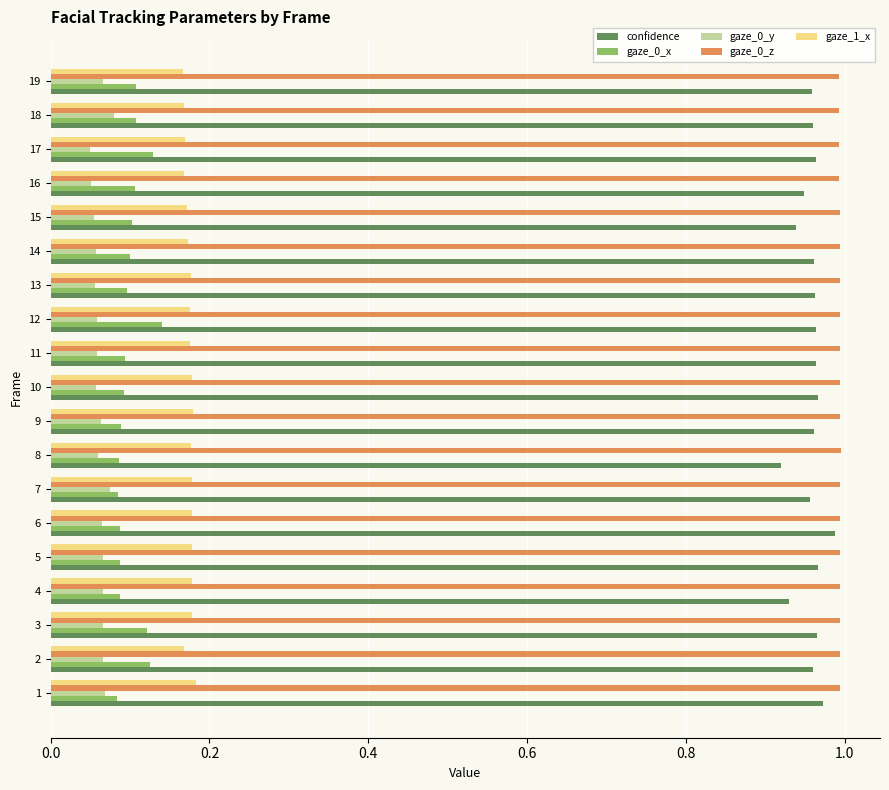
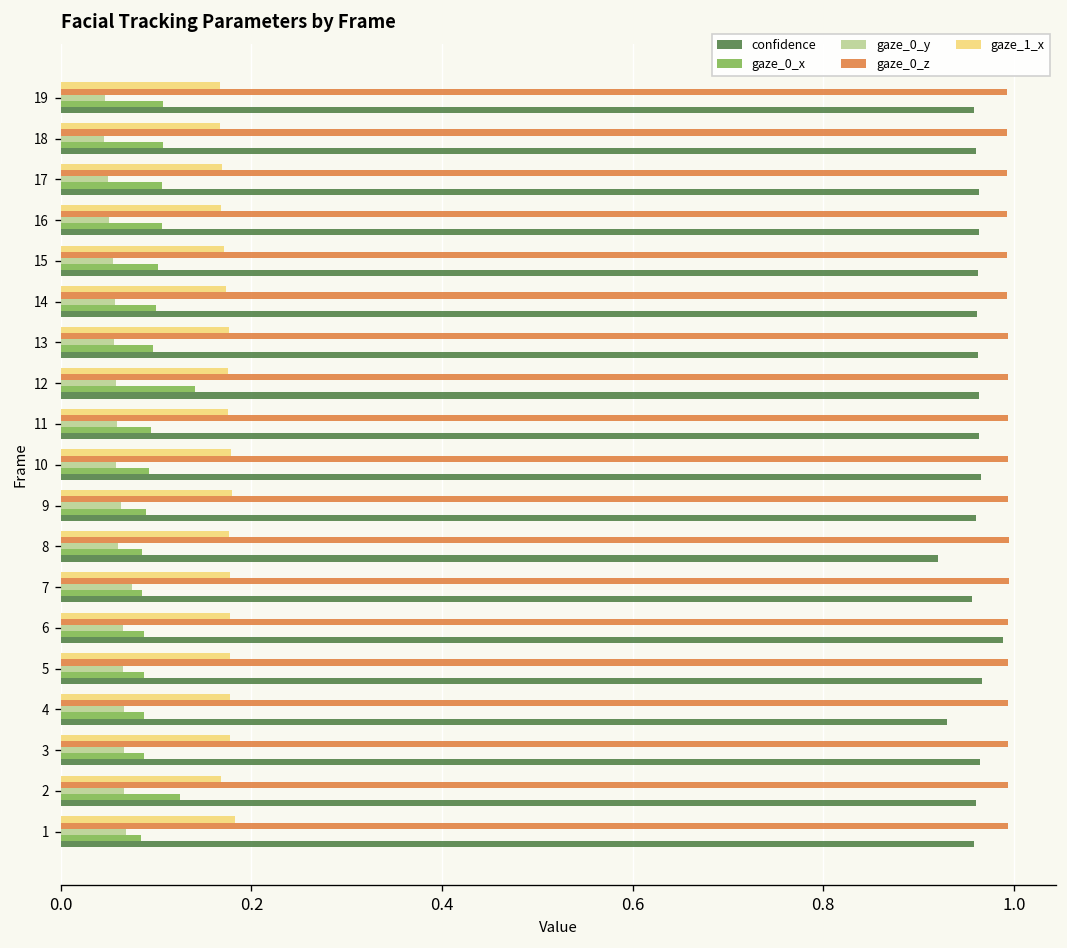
gaze_0_y, 19: 0.07 -> 0.05
gaze_0_y, 18: 0.08 -> 0.05
gaze_0_x, 17: 0.13 -> 0.11
confidence, 16: 0.95 -> 0.96
confidence, 15: 0.94 -> 0.96
gaze_0_x, 3: 0.12 -> 0.09
confidence, 1: 0.97 -> 0.96
